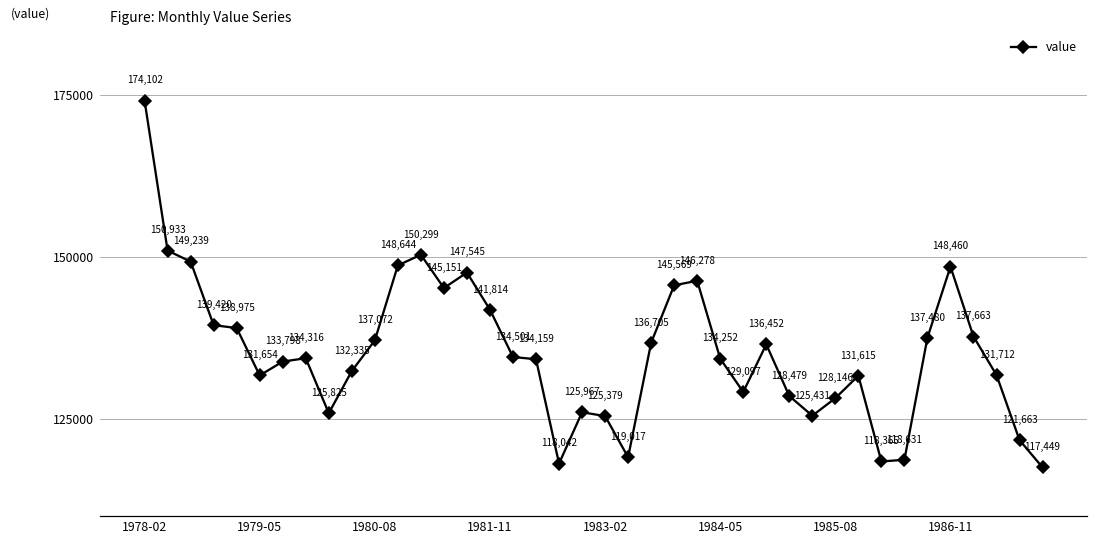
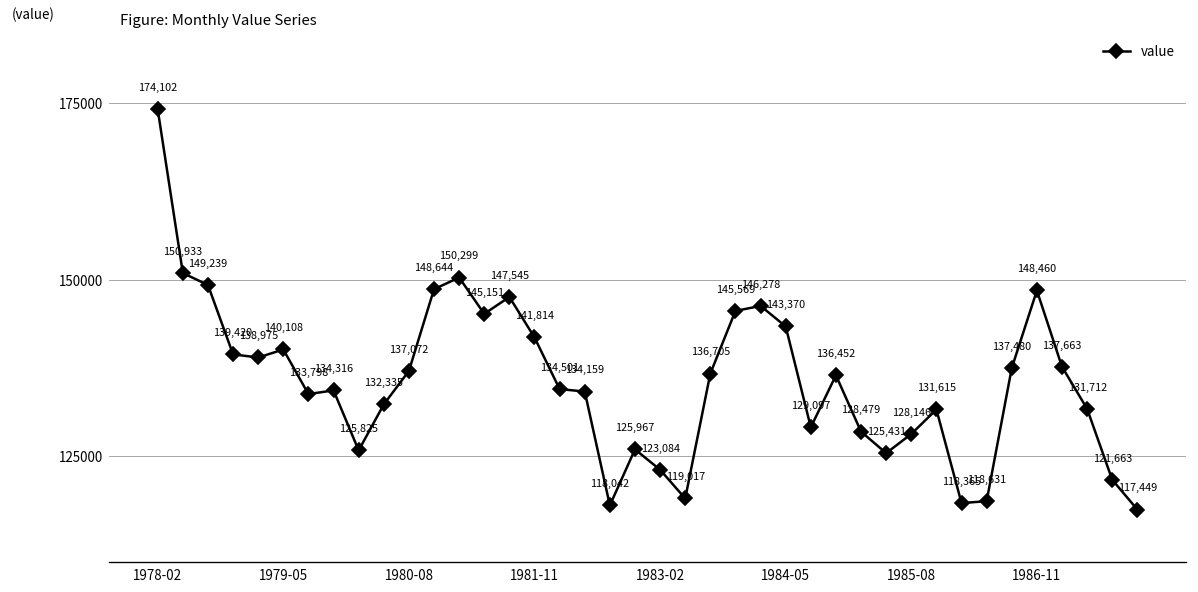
1979-05: 131,654 -> 140,108
1983-02: 125,379 -> 123,084
1984-05: 134,252 -> 143,370
